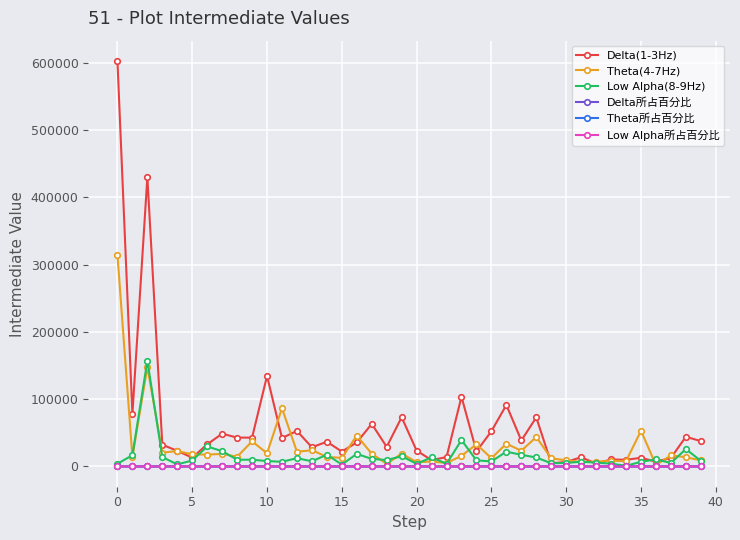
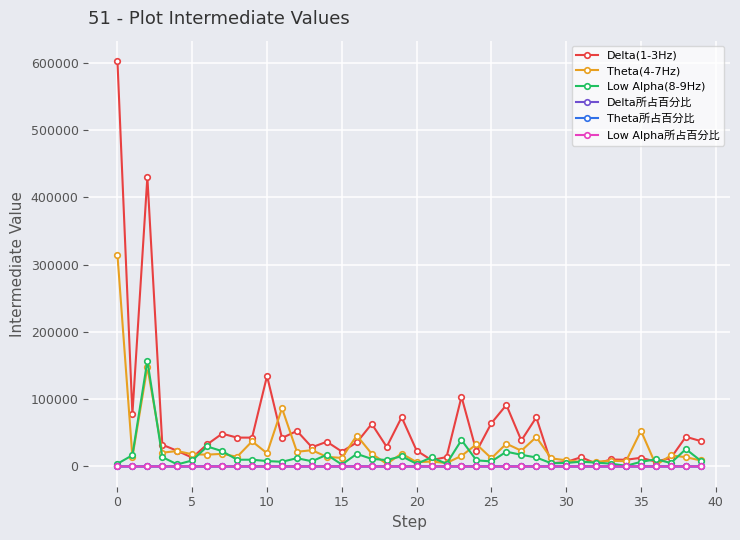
Delta(1-3Hz), 25: 50000 -> 60000
